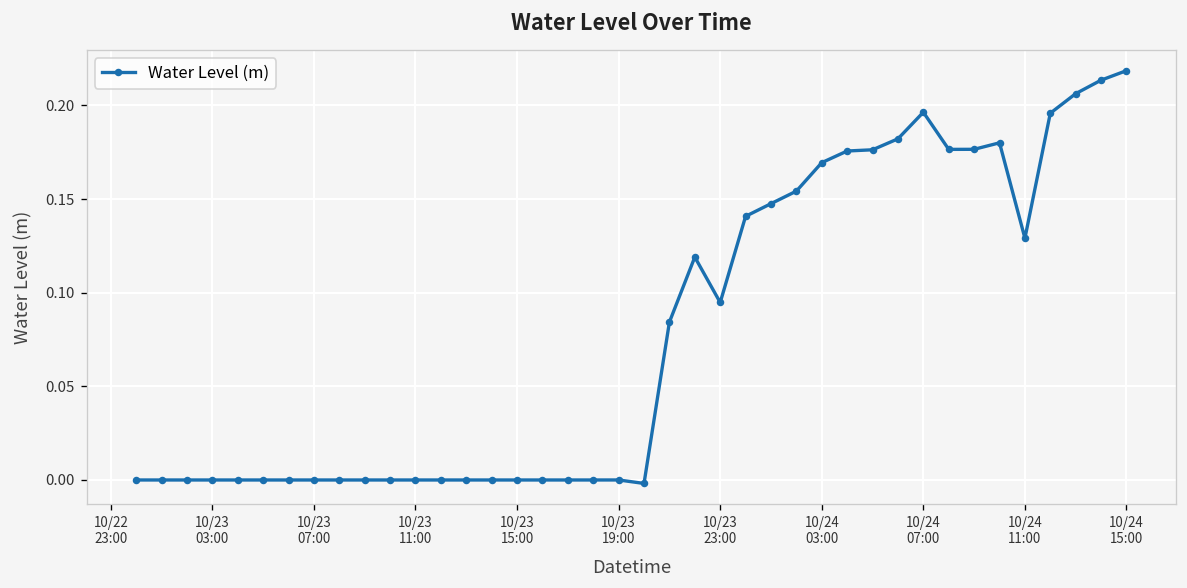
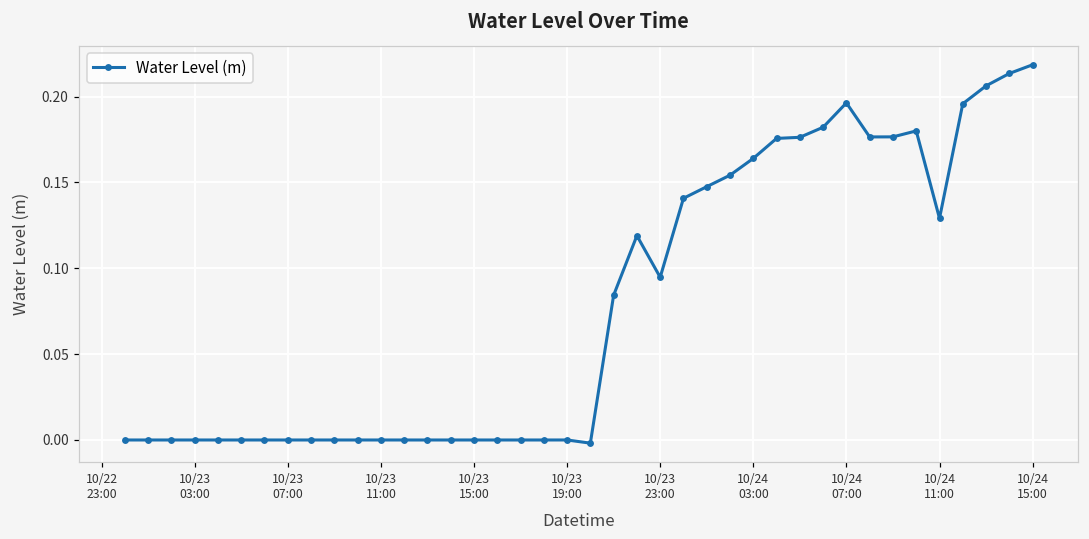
10/24 03:00: 0.169 -> 0.164
